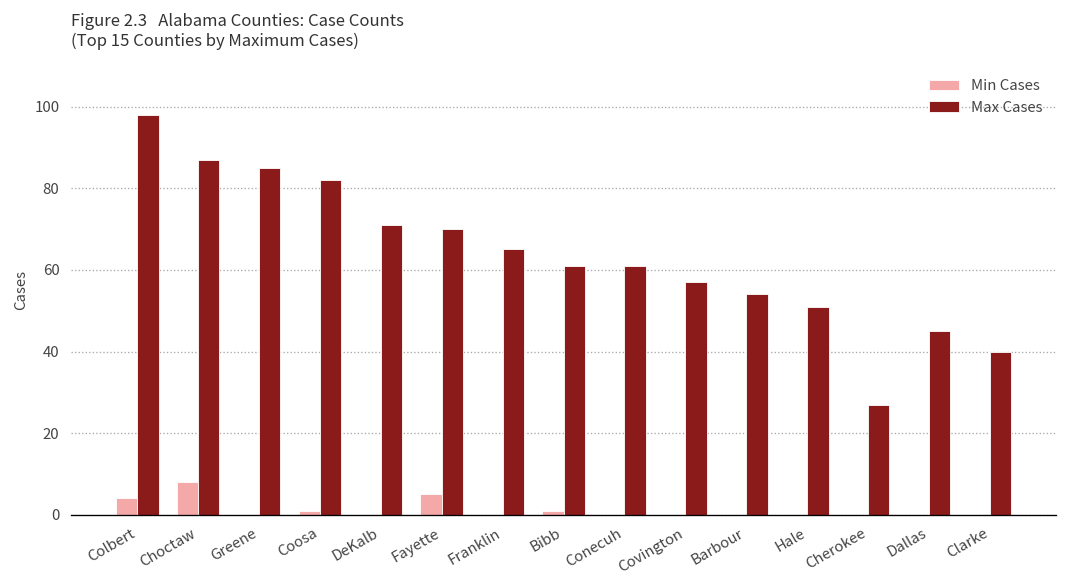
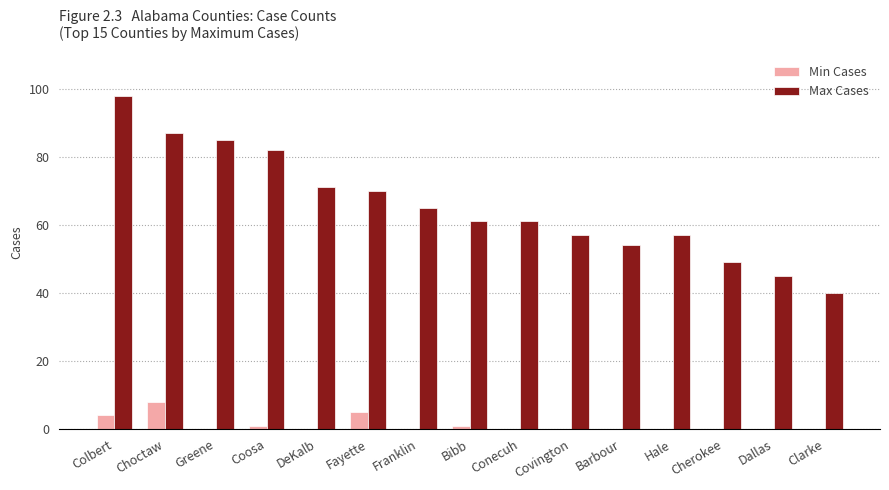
Max Cases, Hale: 51 -> 57
Max Cases, Cherokee: 27 -> 49
